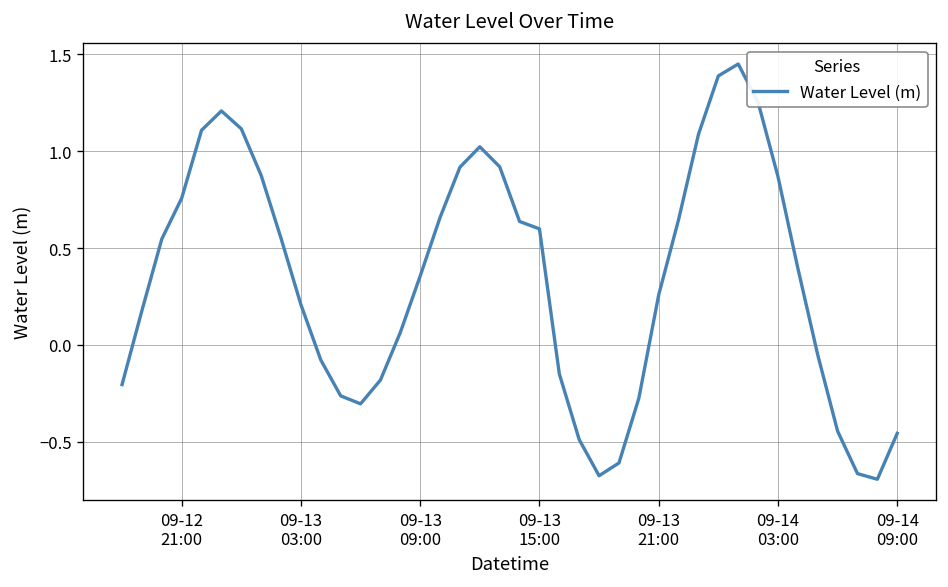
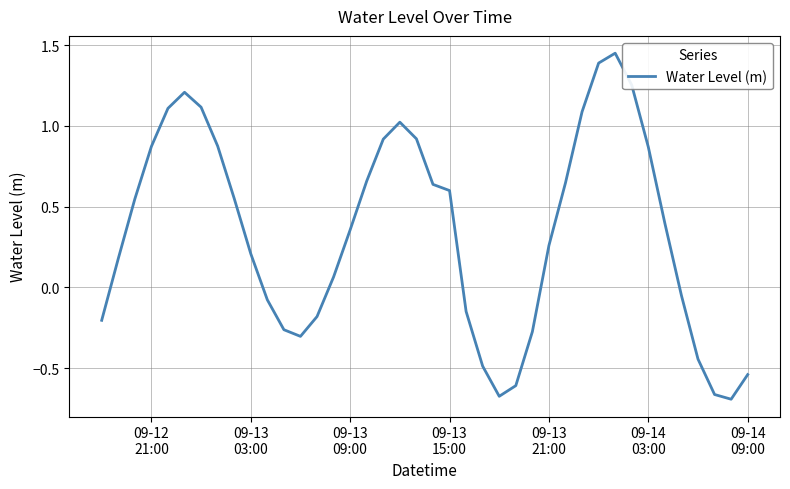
09-12 21:00: 0.76 -> 0.87
09-14 09:00: -0.46 -> -0.54
